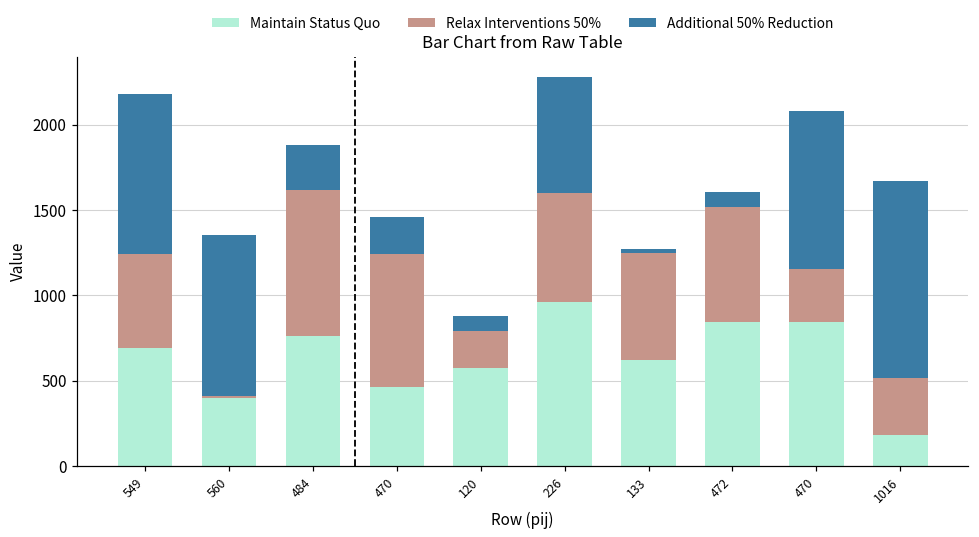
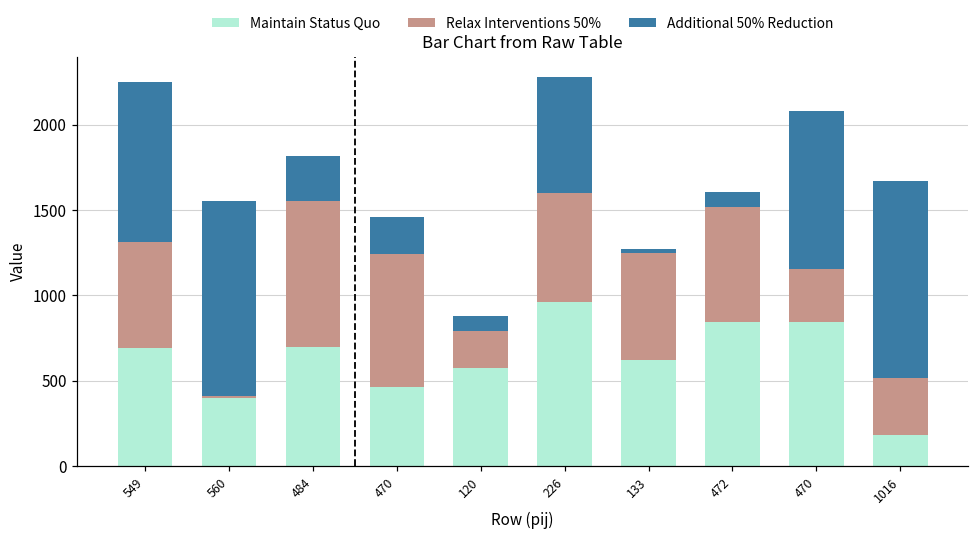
Relax Interventions 50%, 549: 550 -> 620
Additional 50% Reduction, 560: 940 -> 1140
Maintain Status Quo, 484: 760 -> 700
